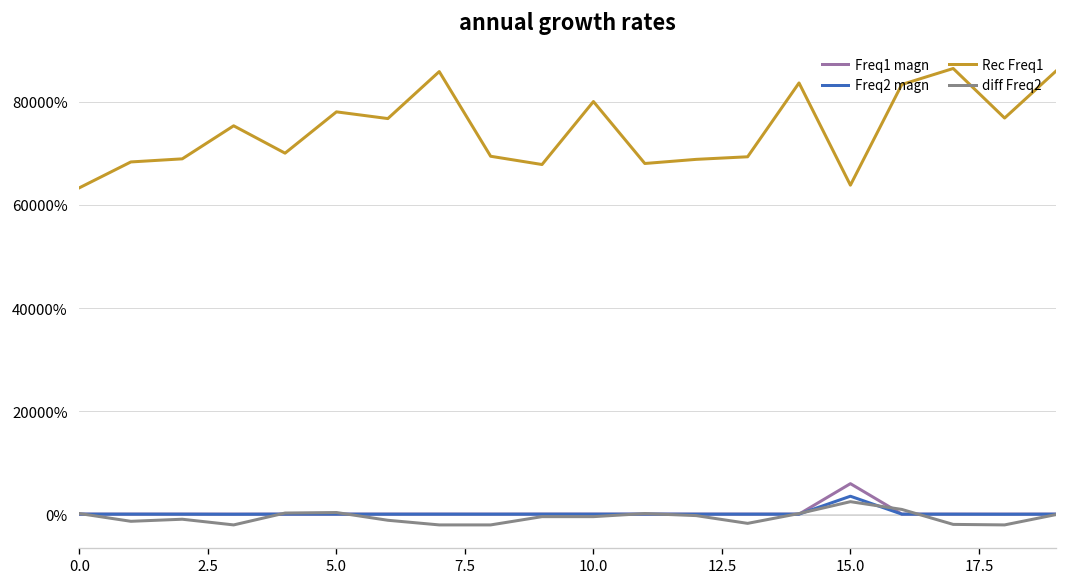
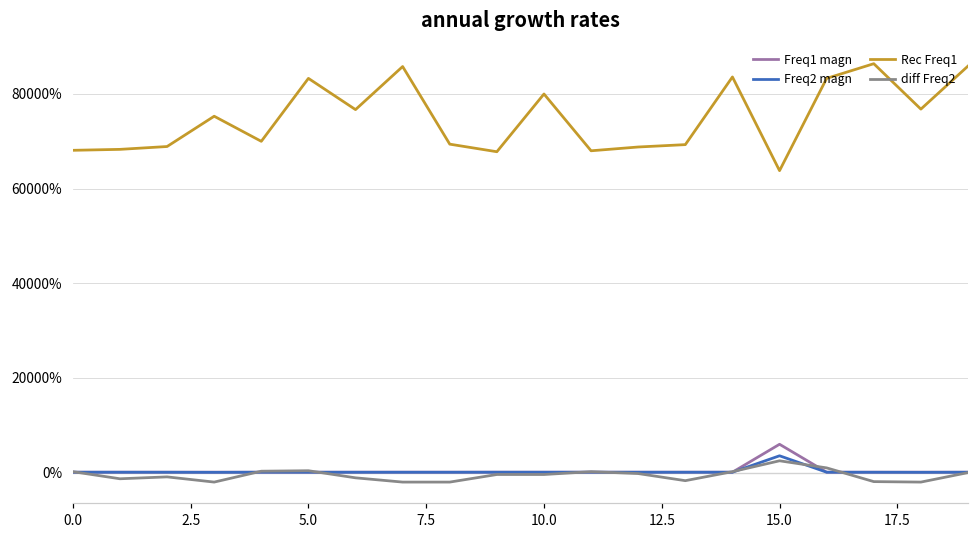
Rec Freq1, 0.0: 63000% -> 68000%
Rec Freq1, 5.0: 78000% -> 83000%
